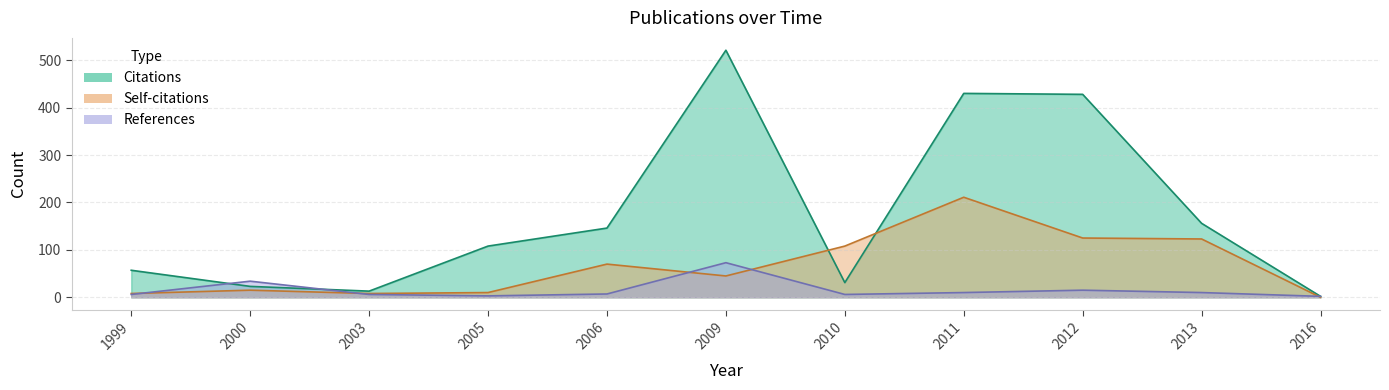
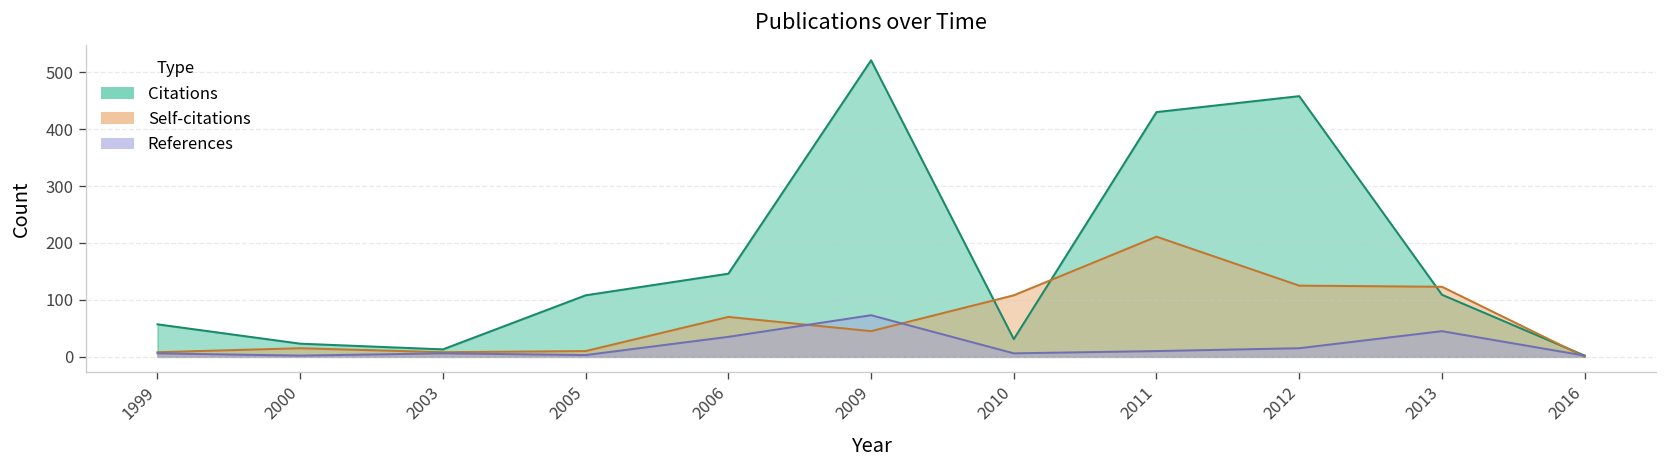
References, 2000: 30 -> 0
References, 2006: 10 -> 40
Citations, 2012: 430 -> 460
Citations, 2013: 160 -> 110
References, 2013: 10 -> 50
